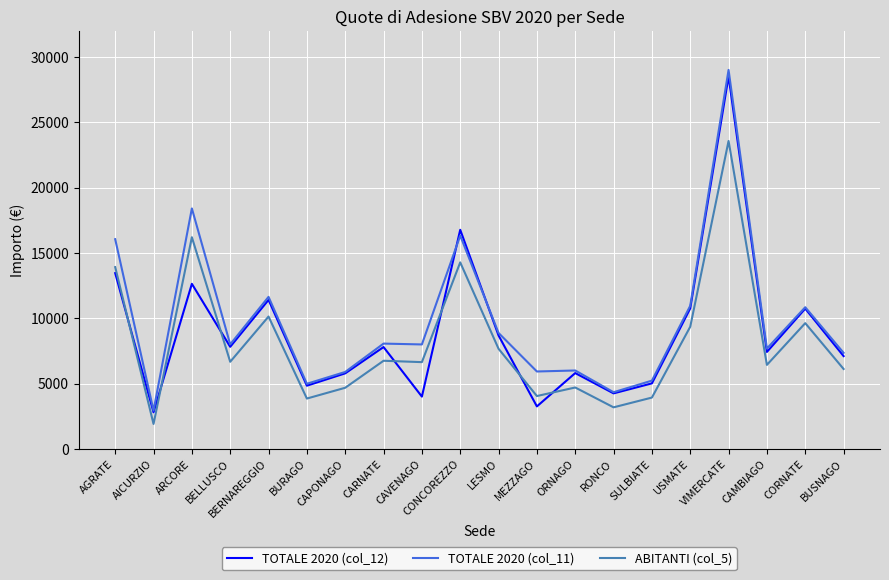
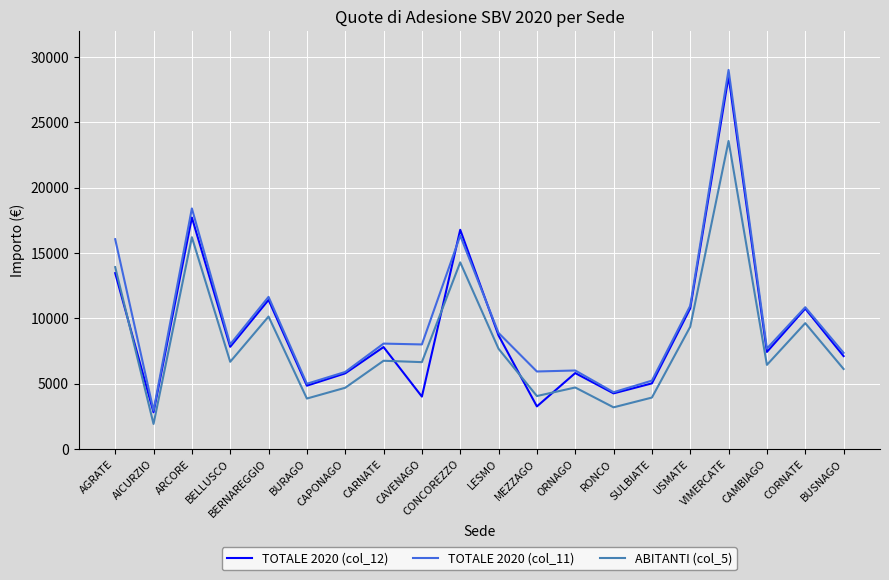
TOTALE 2020 (col_12), ARCORE: 12600 -> 17700
